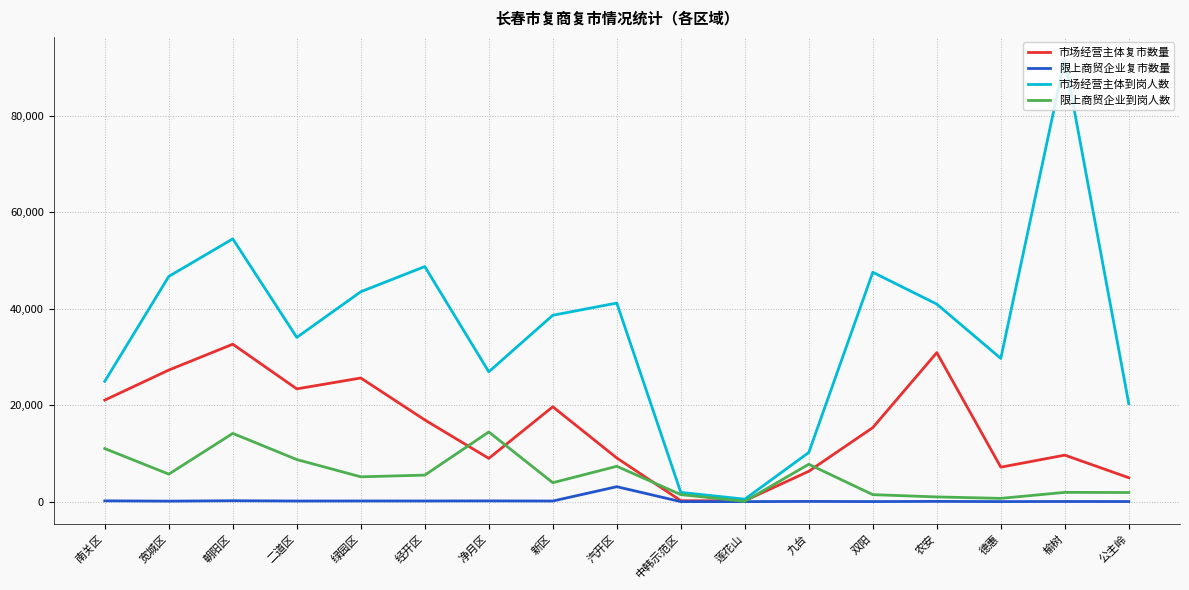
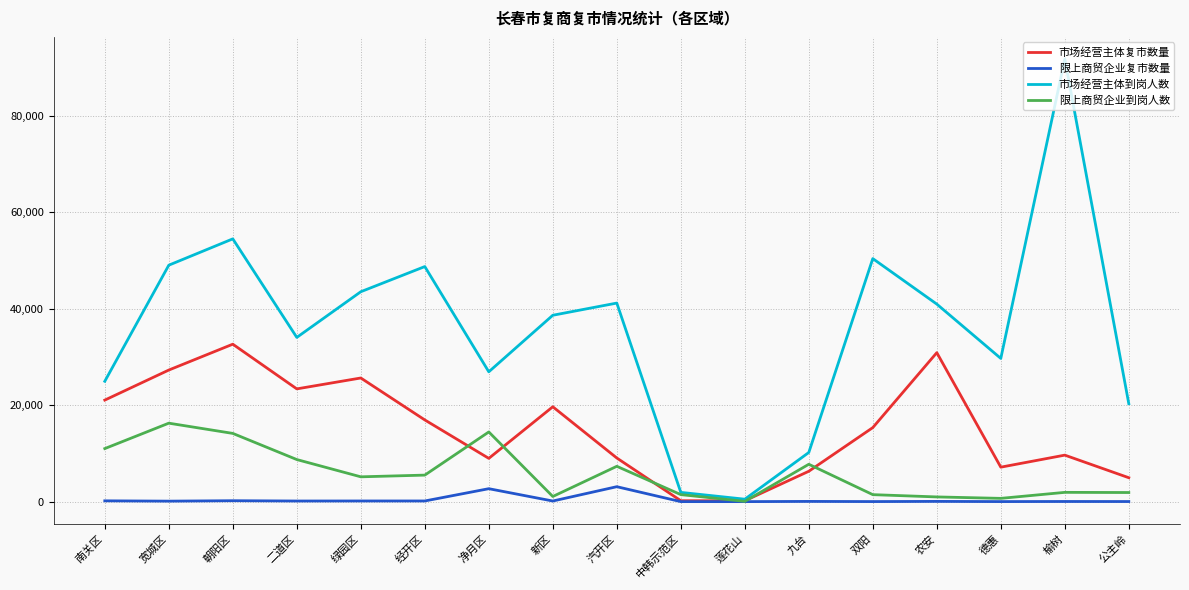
市场经营主体到岗人数, 宽城区: 47,000 -> 49,000
限上商贸企业到岗人数, 宽城区: 6,000 -> 16,000
限上商贸企业复市数量, 净月区: 0 -> 3,000
限上商贸企业到岗人数, 新区: 4,000 -> 1,000
市场经营主体到岗人数, 双阳: 48,000 -> 50,000
